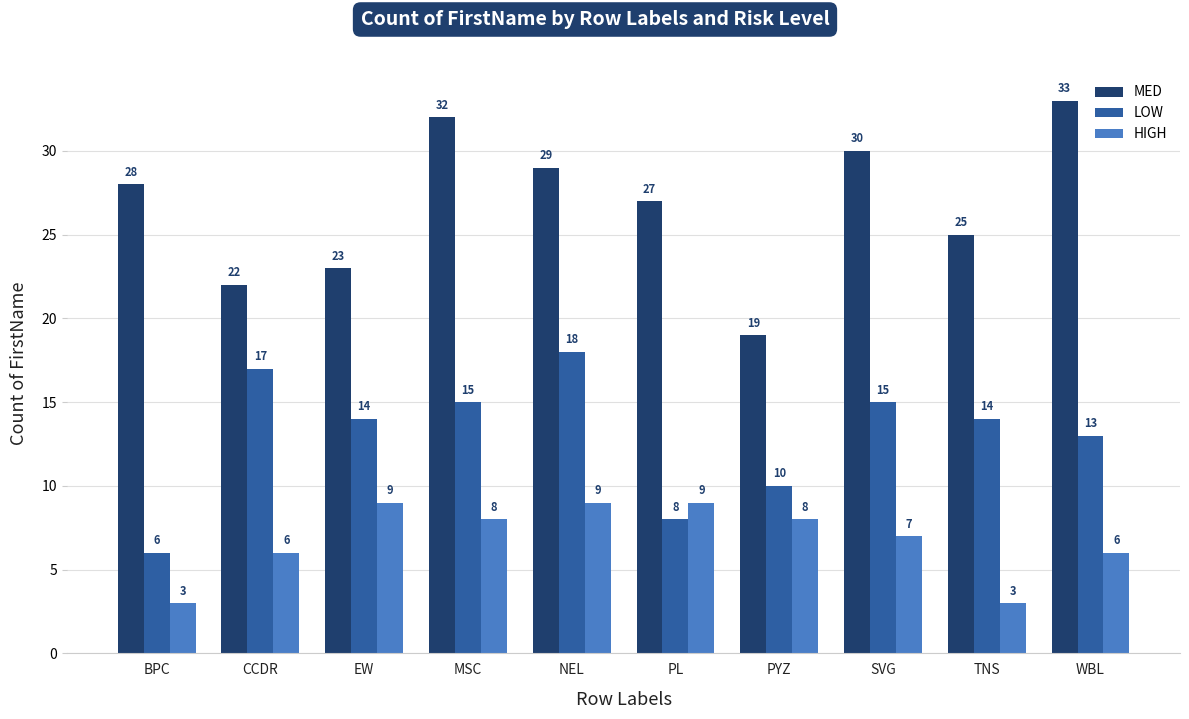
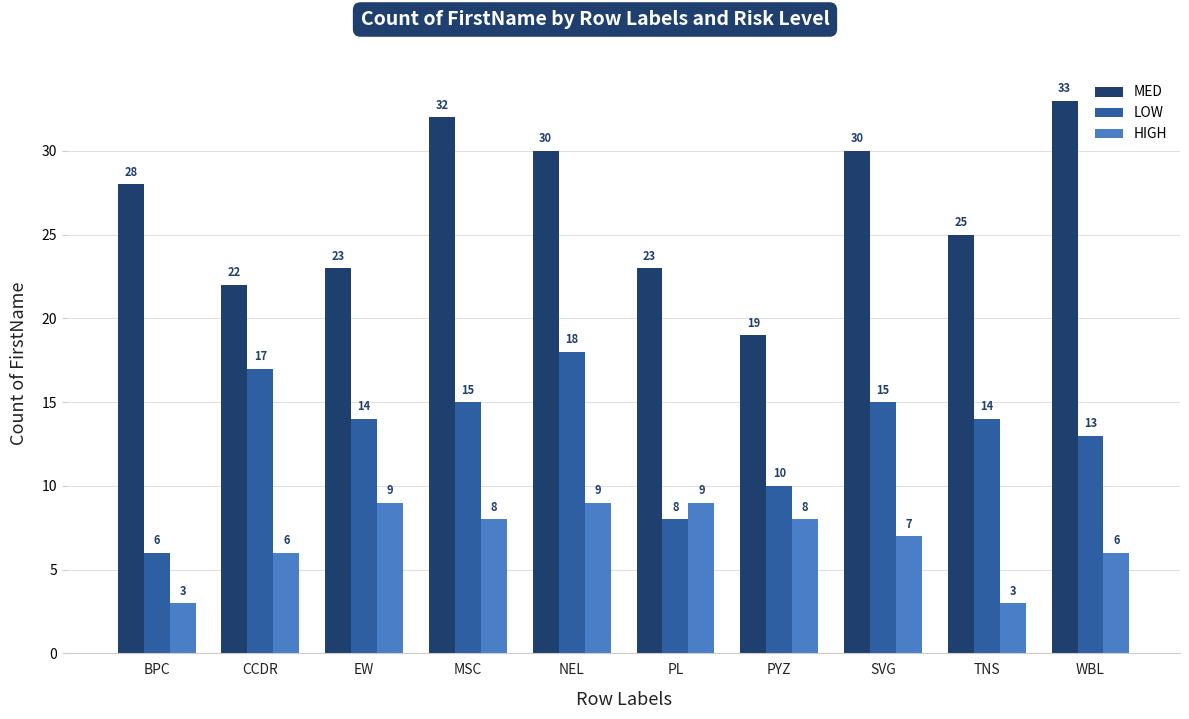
MED, NEL: 29 -> 30
MED, PL: 27 -> 23
